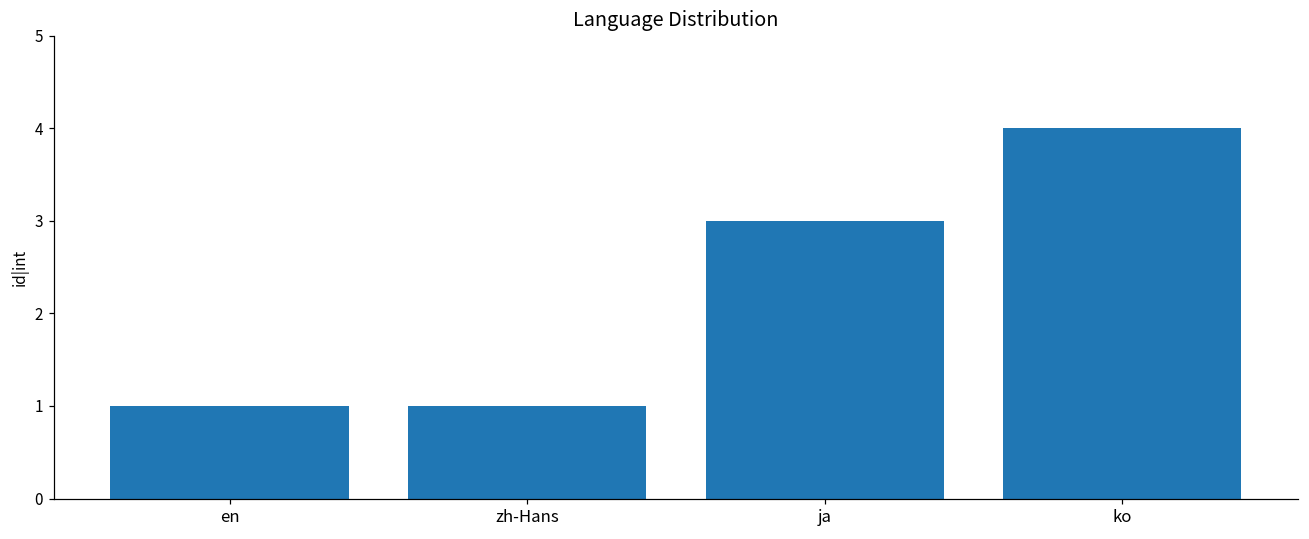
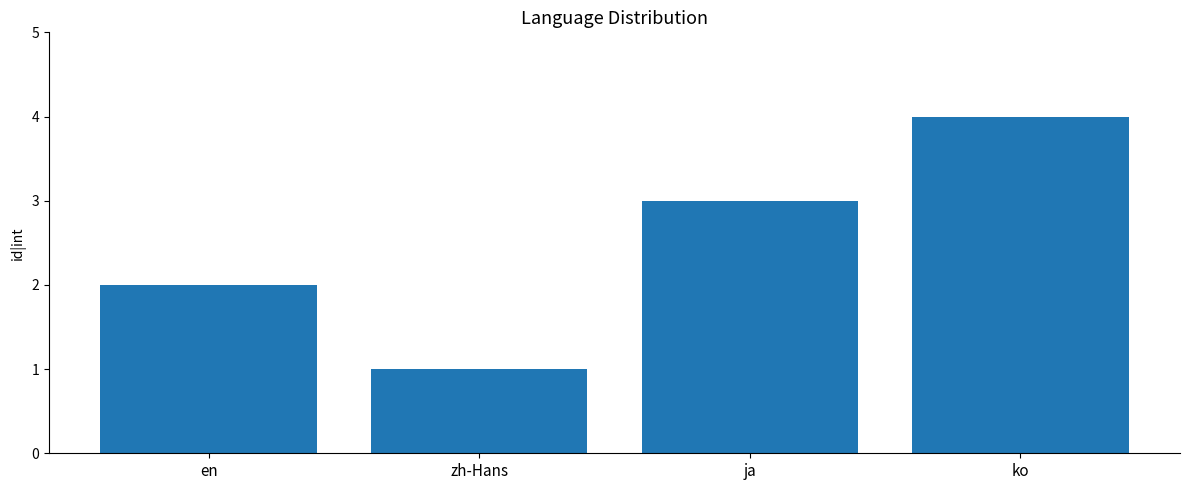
en: 1 -> 2
